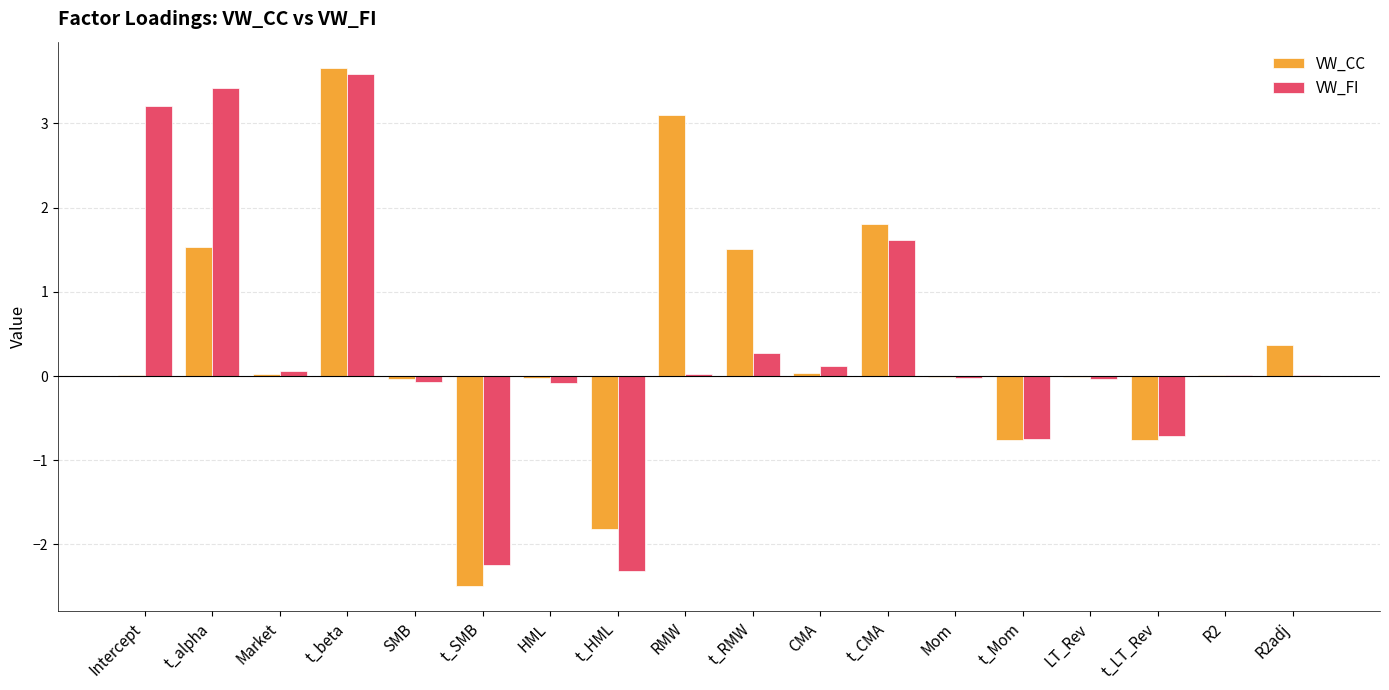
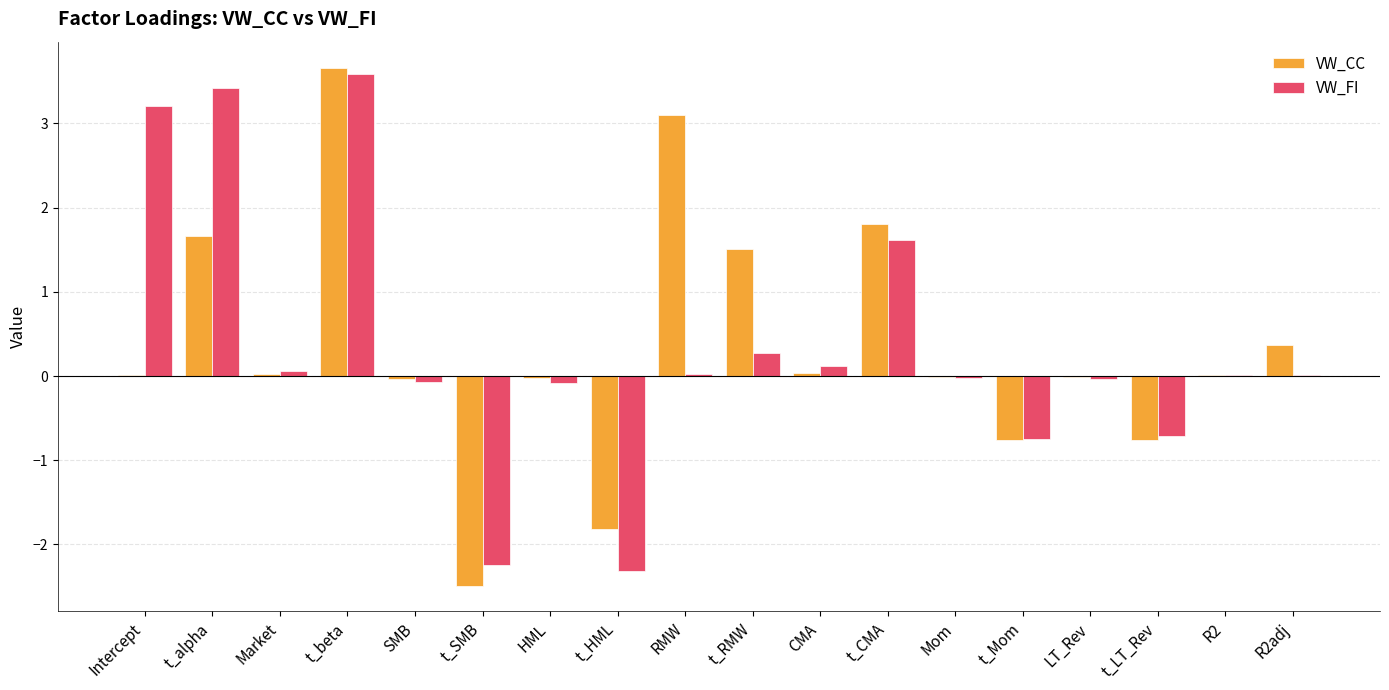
VW_CC, t_alpha: 1.5 -> 1.7
